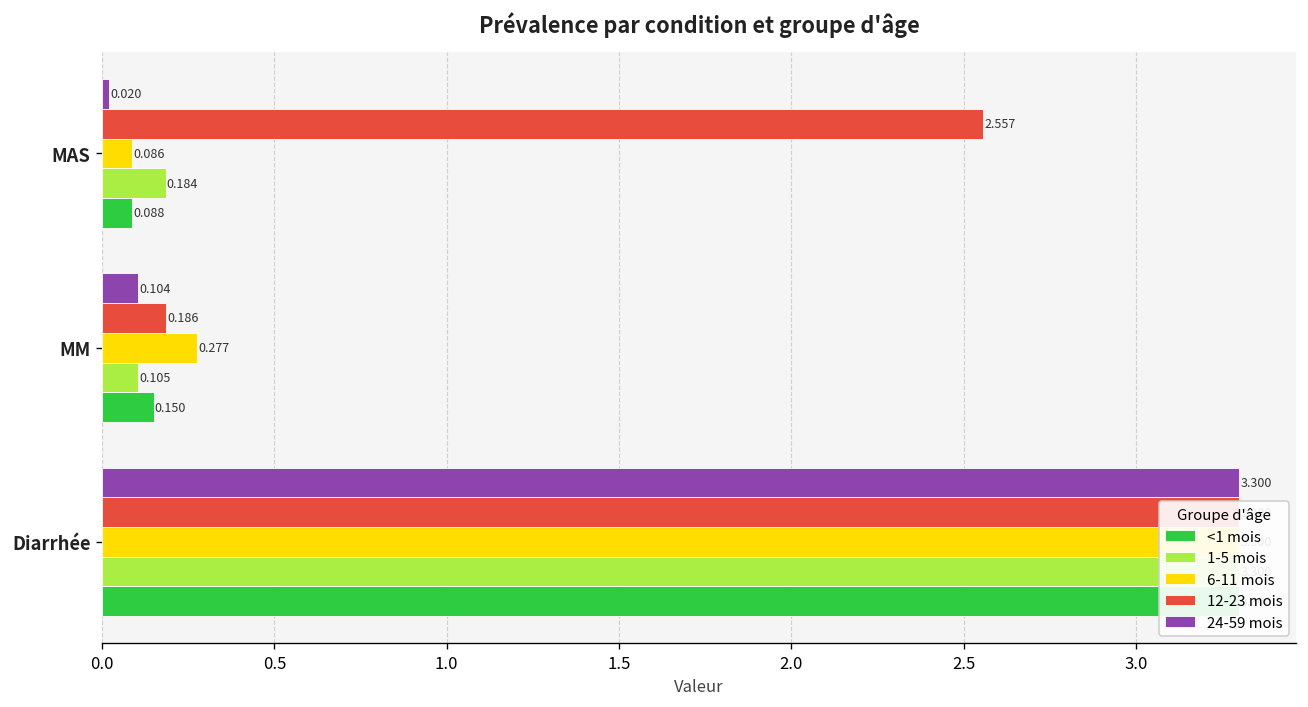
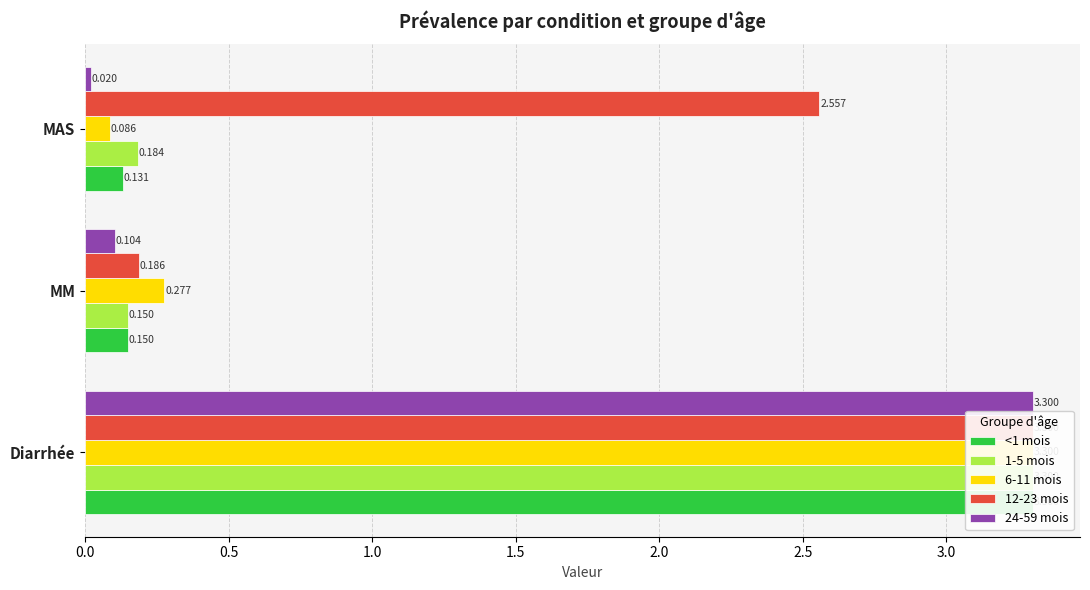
<1 mois, MAS: 0.088 -> 0.131
1-5 mois, MM: 0.105 -> 0.150
